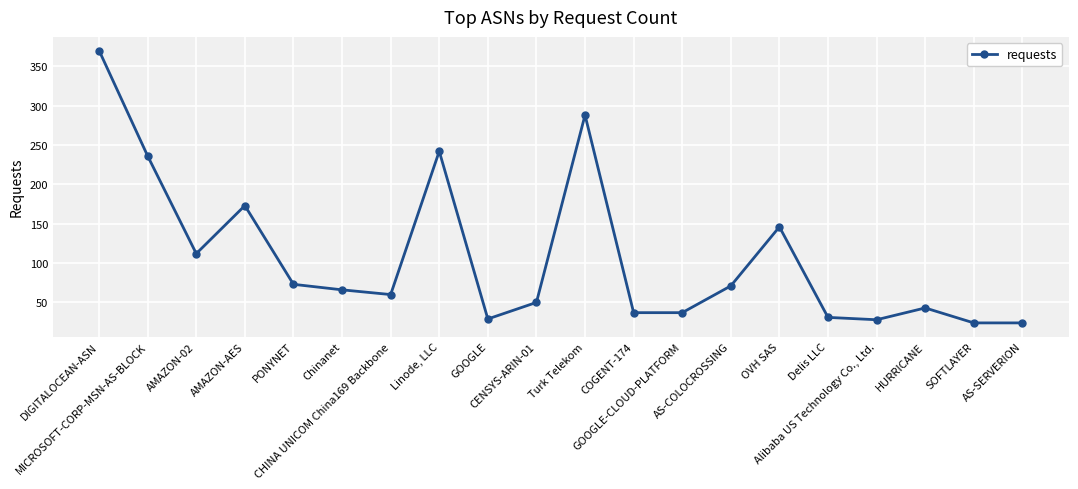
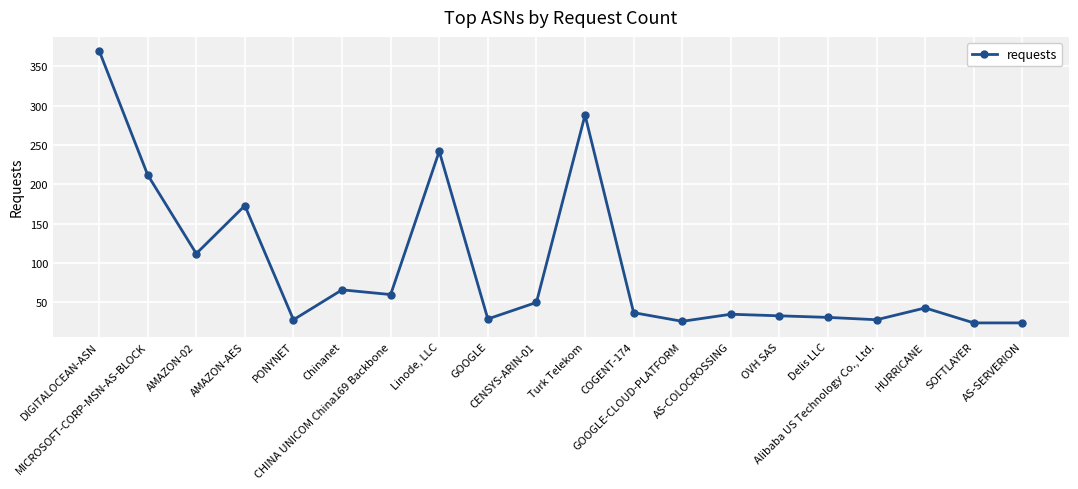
MICROSOFT-CORP-MSN-AS-BLOCK: 240 -> 210
PONYNET: 70 -> 30
GOOGLE-CLOUD-PLATFORM: 40 -> 30
AS-COLOCROSSING: 70 -> 40
OVH SAS: 150 -> 30
